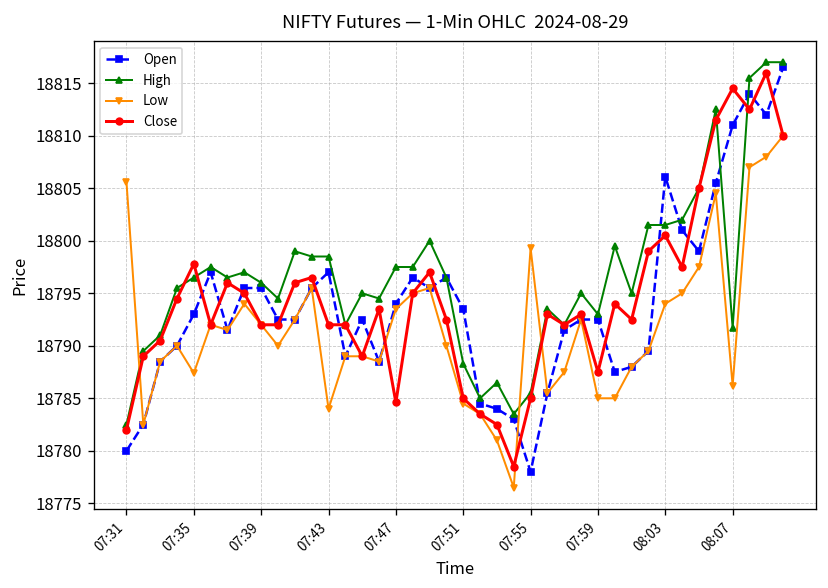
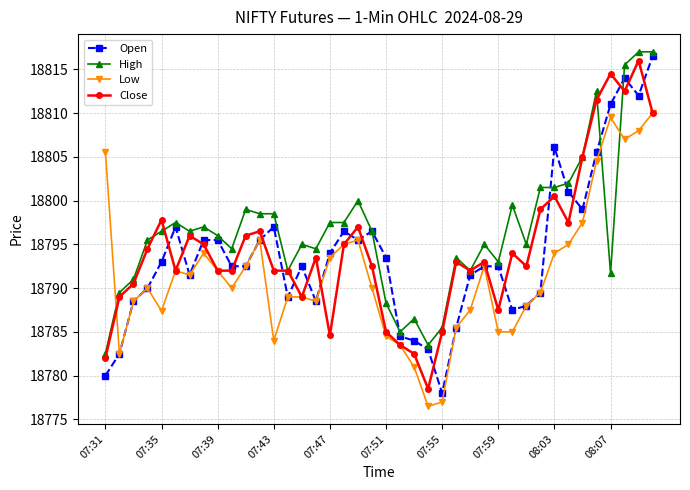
Low, 07:55: 18799 -> 18777
Low, 08:07: 18786 -> 18810
